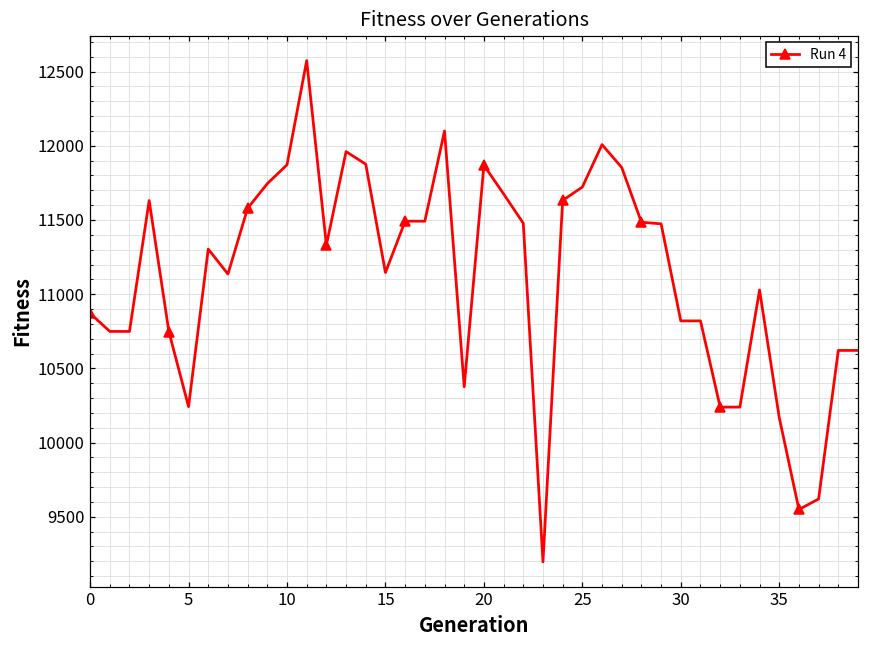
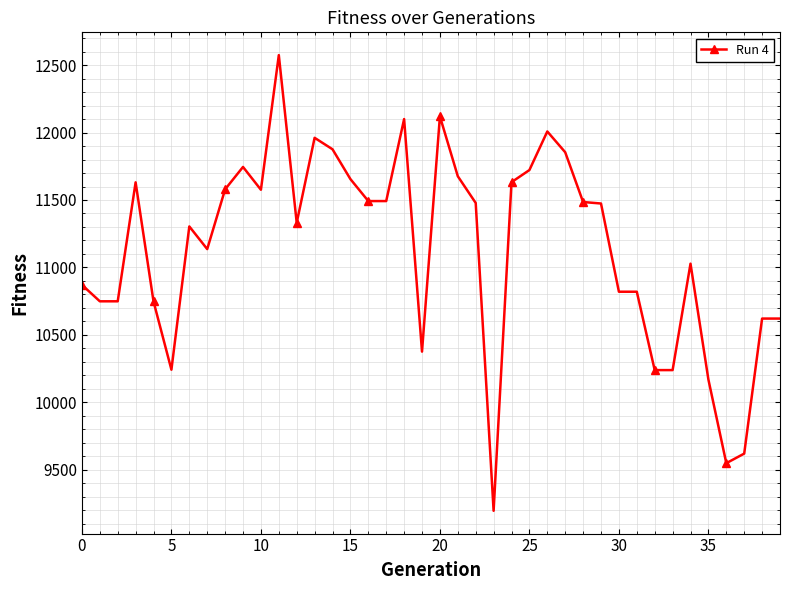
10: 11870 -> 11580
15: 11150 -> 11660
20: 11870 -> 12120
